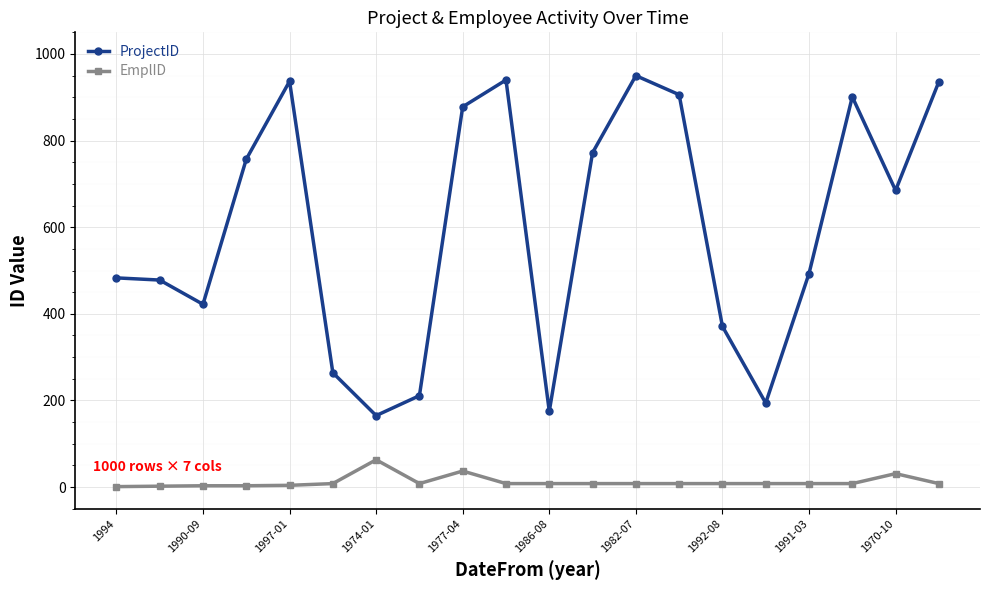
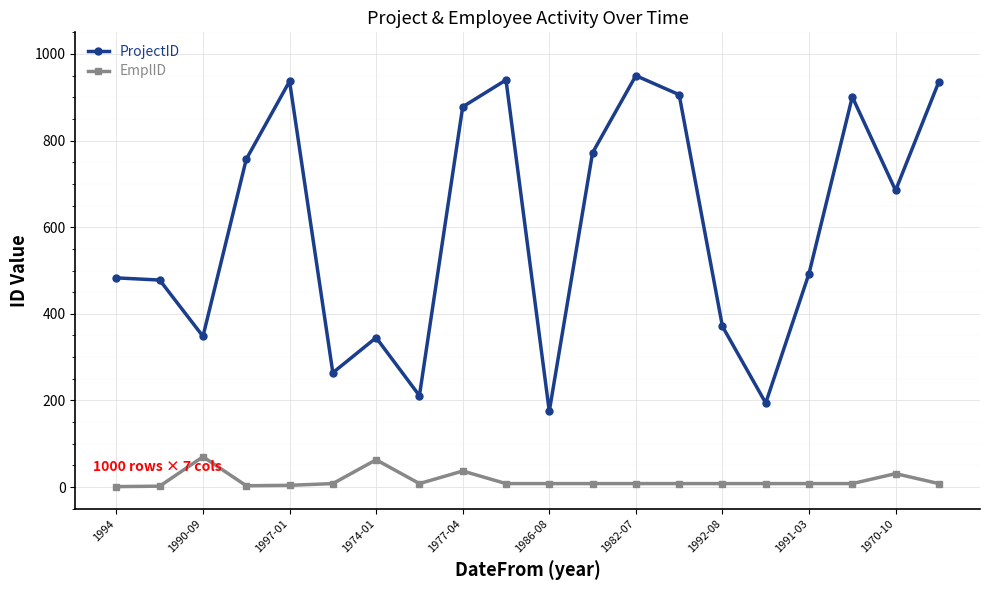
ProjectID, 1990-09: 420 -> 350
EmplID, 1990-09: 0 -> 70
ProjectID, 1974-01: 170 -> 350
